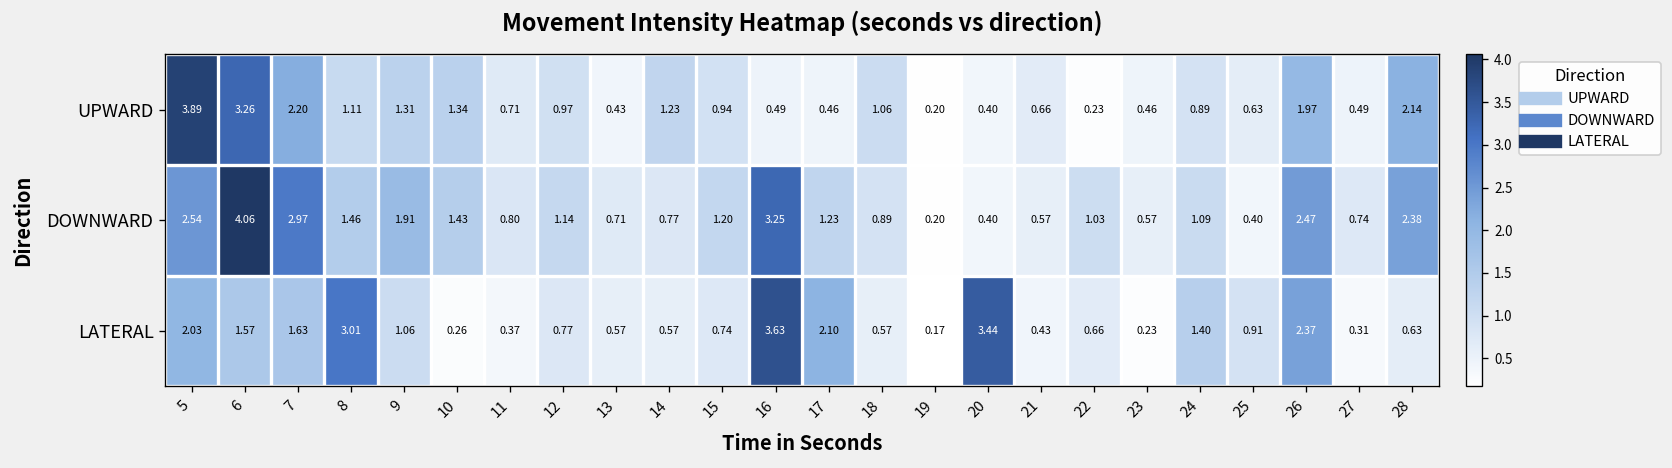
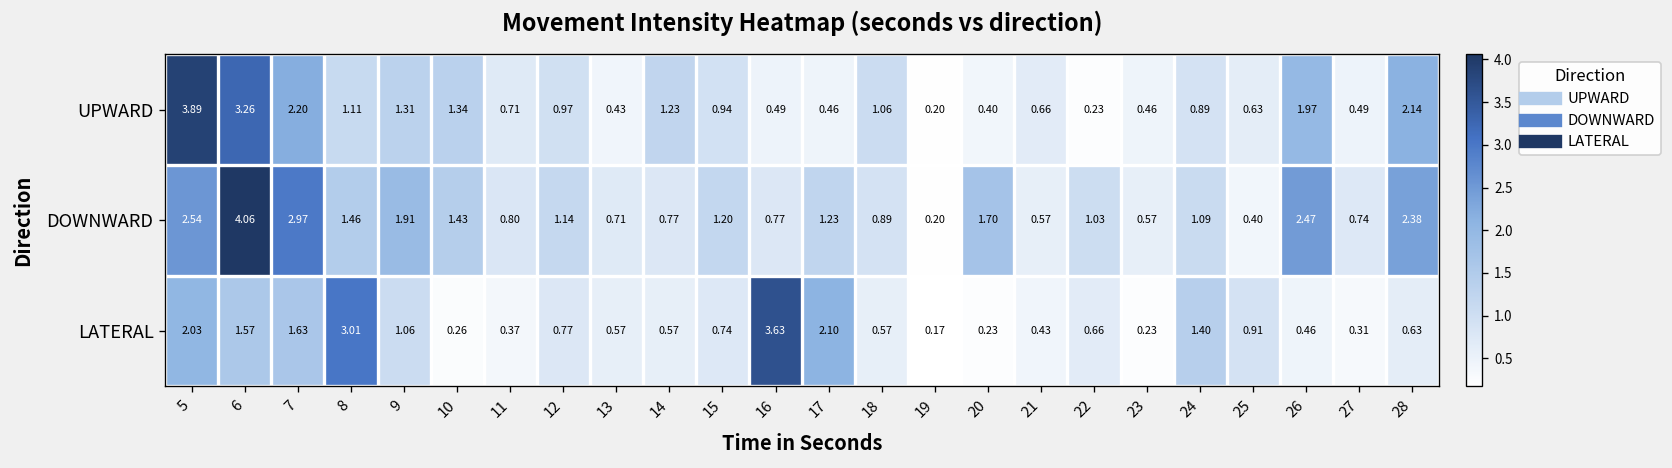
DOWNWARD, 16: 3.25 -> 0.77
DOWNWARD, 20: 0.40 -> 1.70
LATERAL, 20: 3.44 -> 0.23
LATERAL, 26: 2.37 -> 0.46
